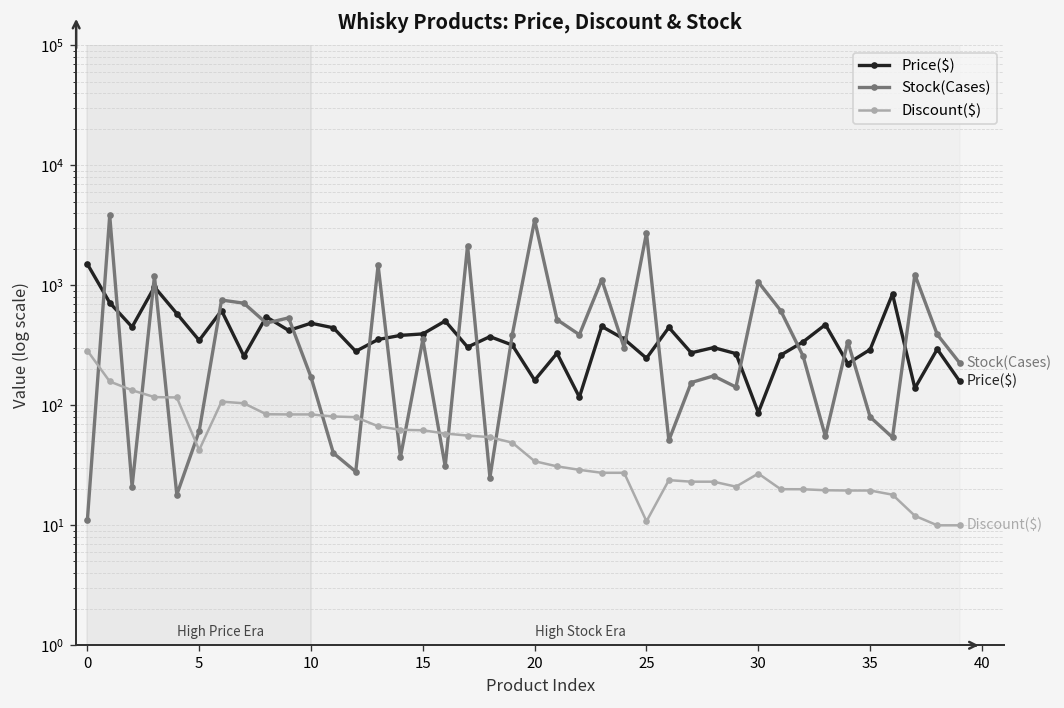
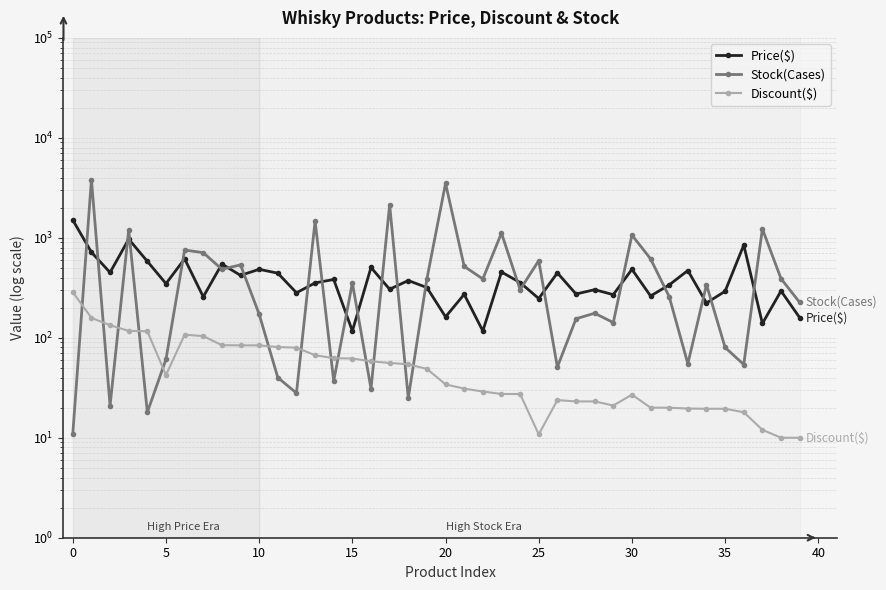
Price($), 15: 390 -> 120
Stock(Cases), 25: 2700 -> 600
Price($), 30: 90 -> 500
